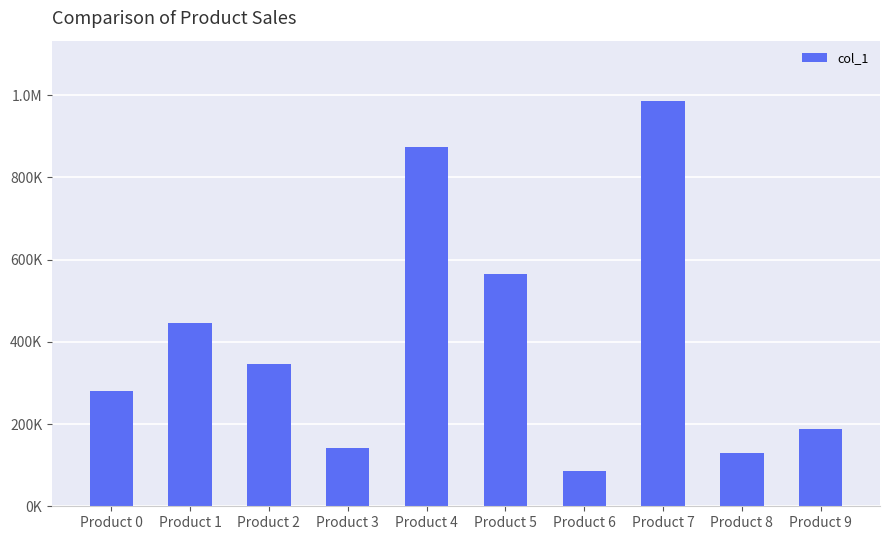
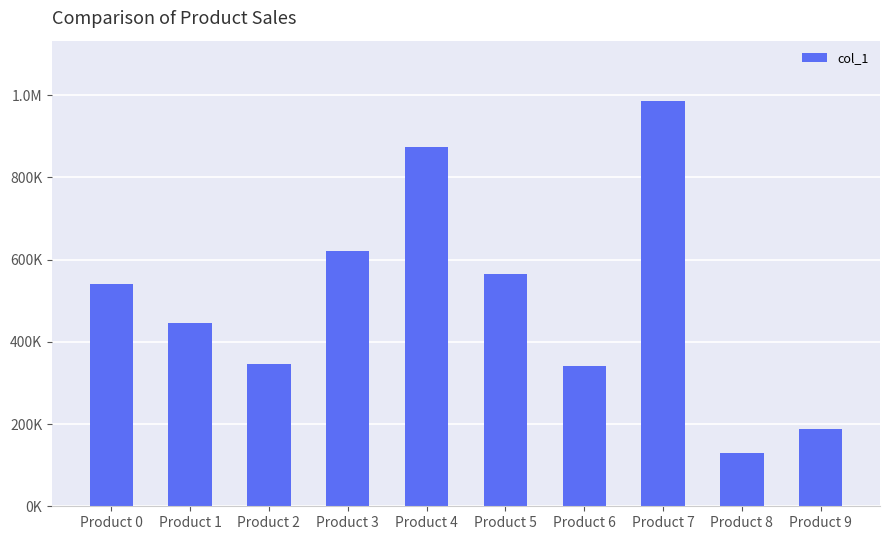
Product 0: 280000 -> 540000
Product 3: 140000 -> 620000
Product 6: 80000 -> 340000
